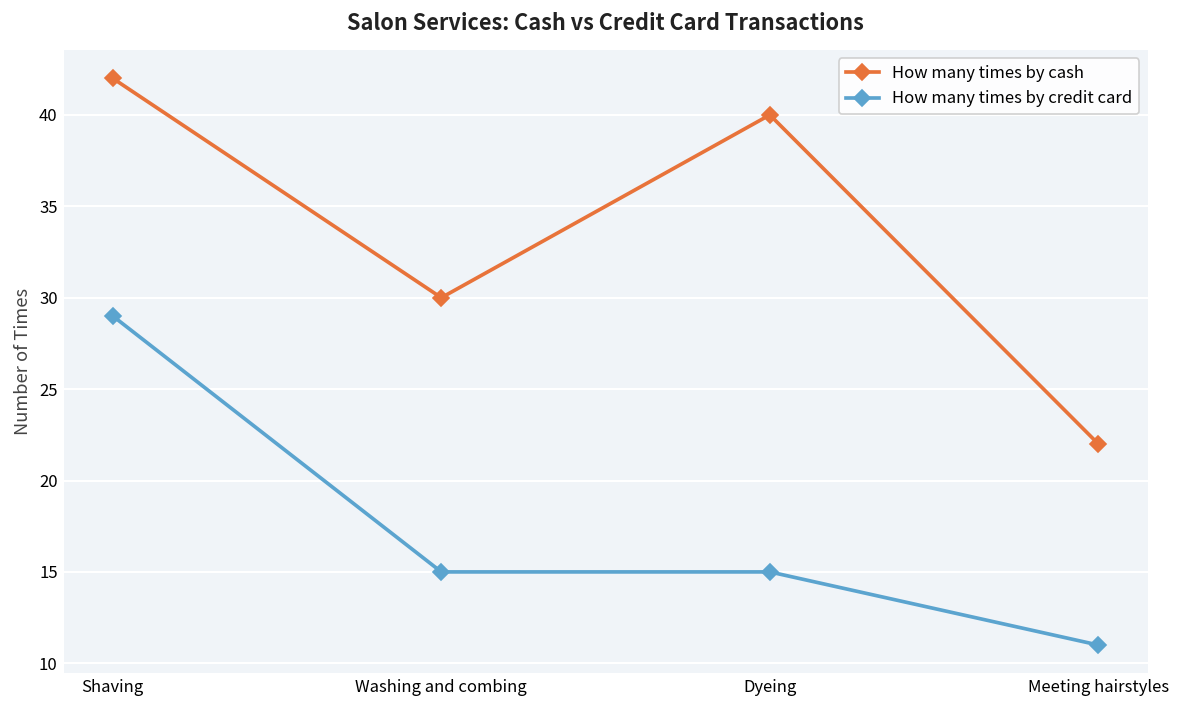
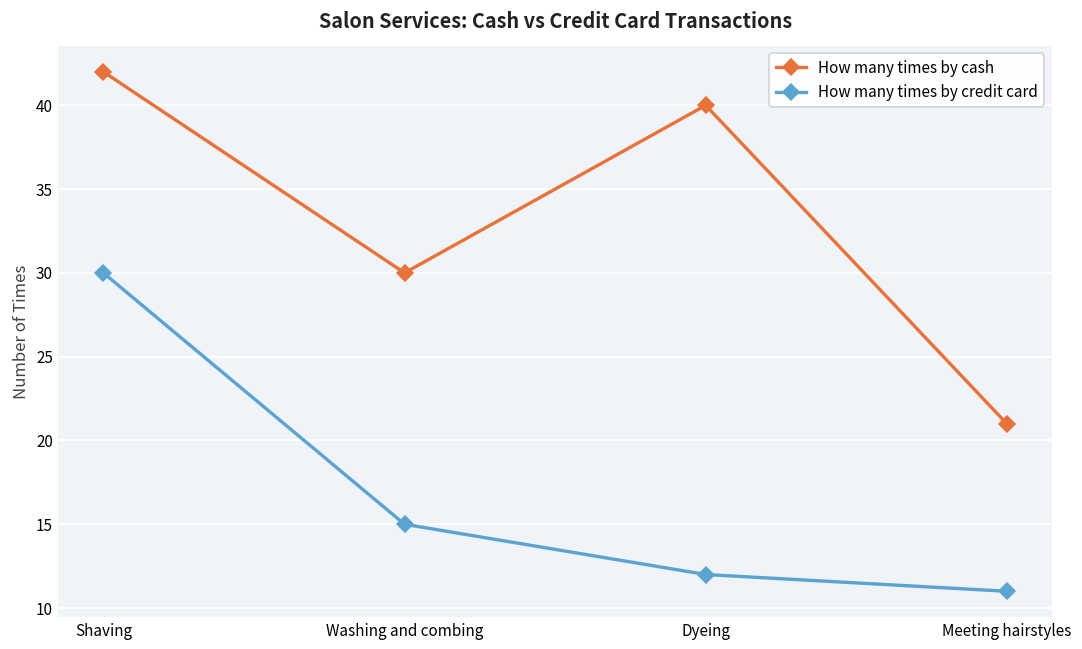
How many times by credit card, Shaving: 29 -> 30
How many times by credit card, Dyeing: 15 -> 12
How many times by cash, Meeting hairstyles: 22 -> 21
